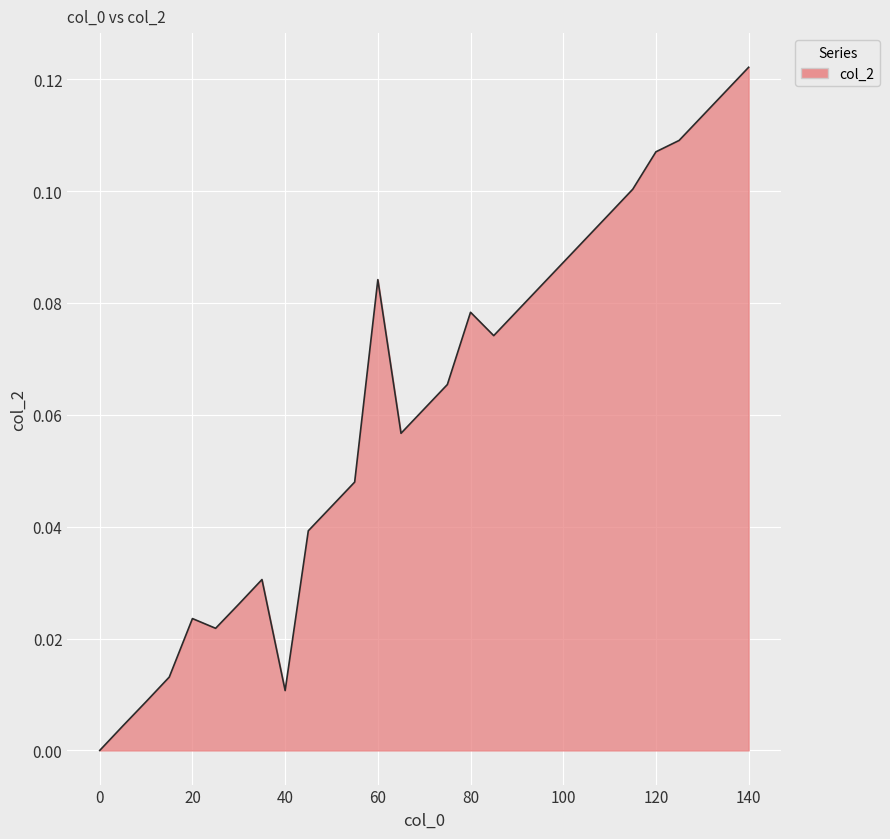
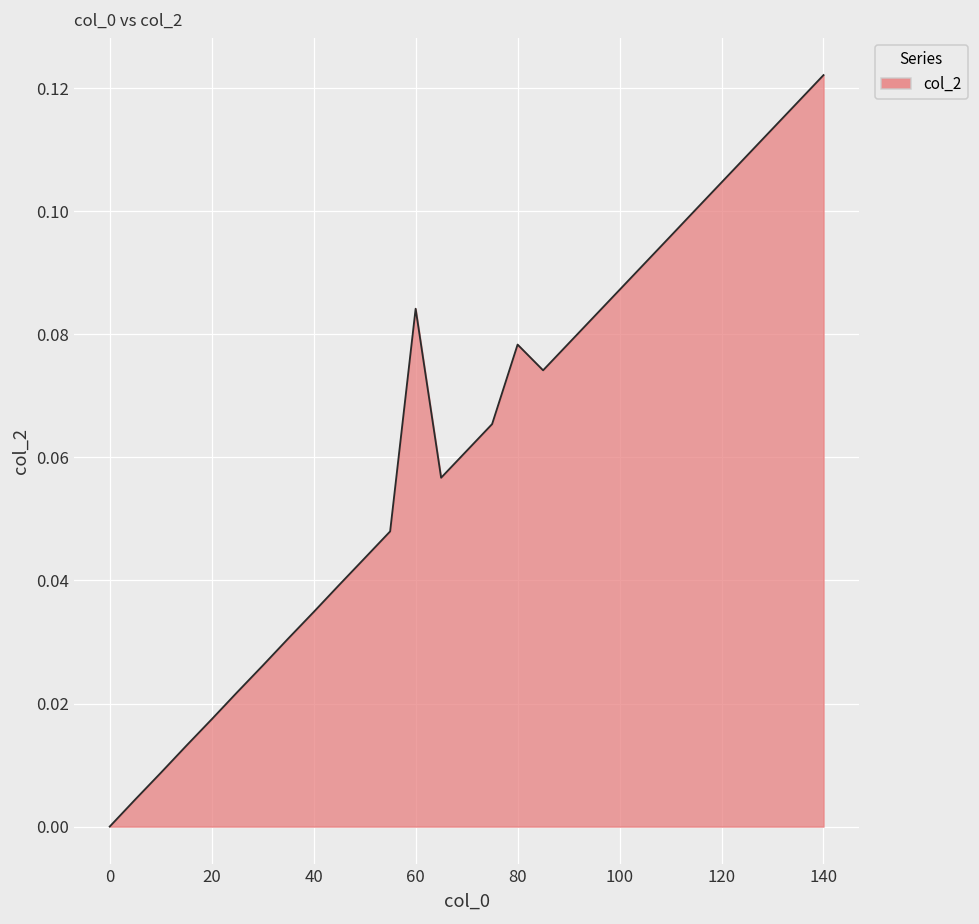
20: 0.024 -> 0.017
40: 0.011 -> 0.035
120: 0.107 -> 0.105
